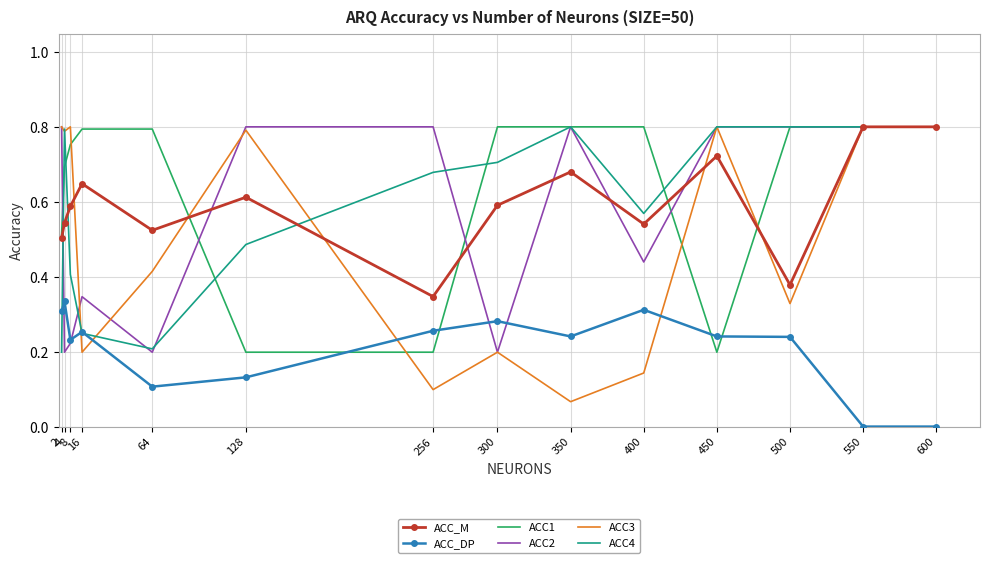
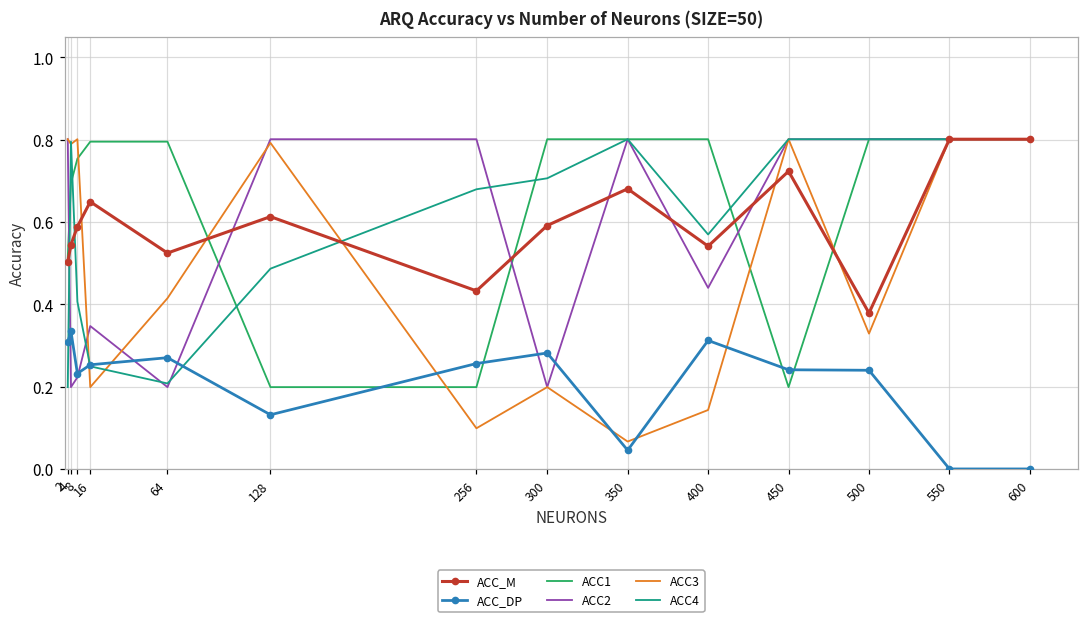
ACC_DP, 64: 0.11 -> 0.27
ACC_M, 256: 0.35 -> 0.43
ACC_DP, 350: 0.24 -> 0.05
